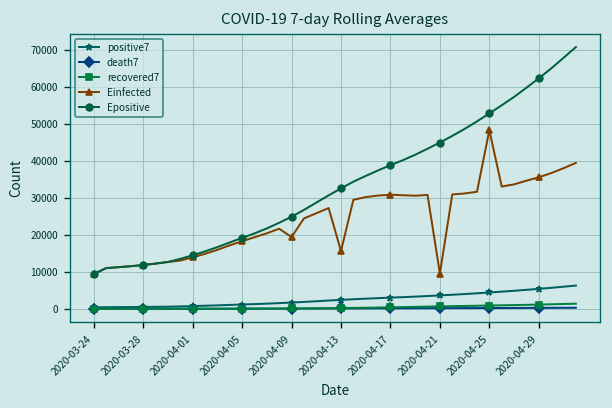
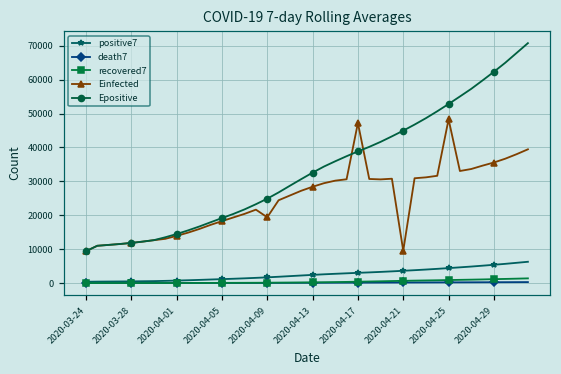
Einfected, 2020-04-13: 16000 -> 28000
Einfected, 2020-04-17: 31000 -> 47000
